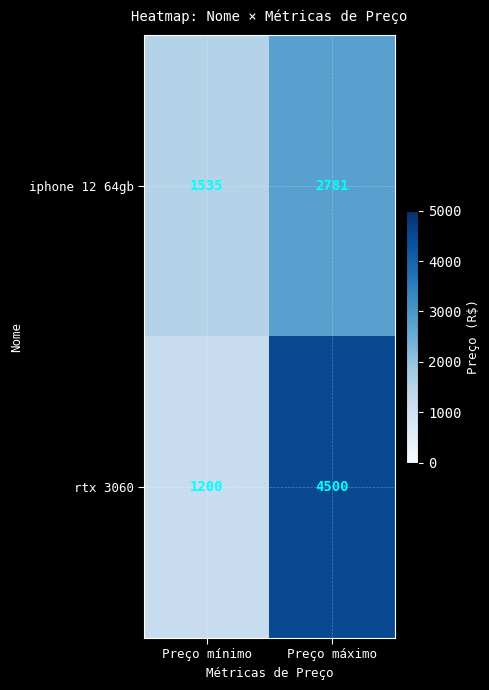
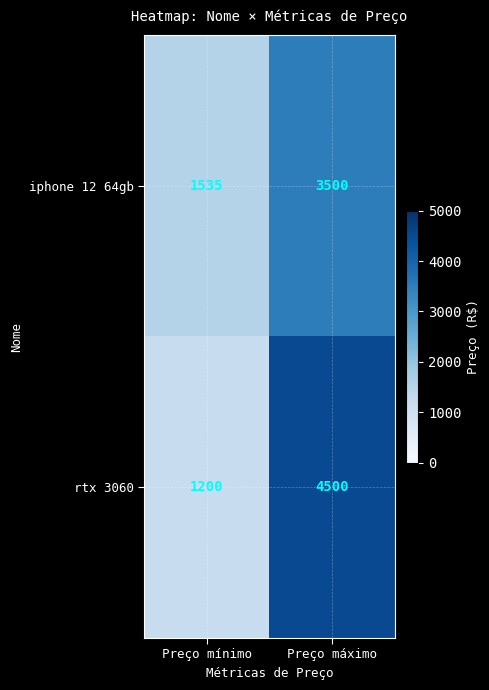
iphone 12 64gb, Preço máximo: 2781 -> 3500
